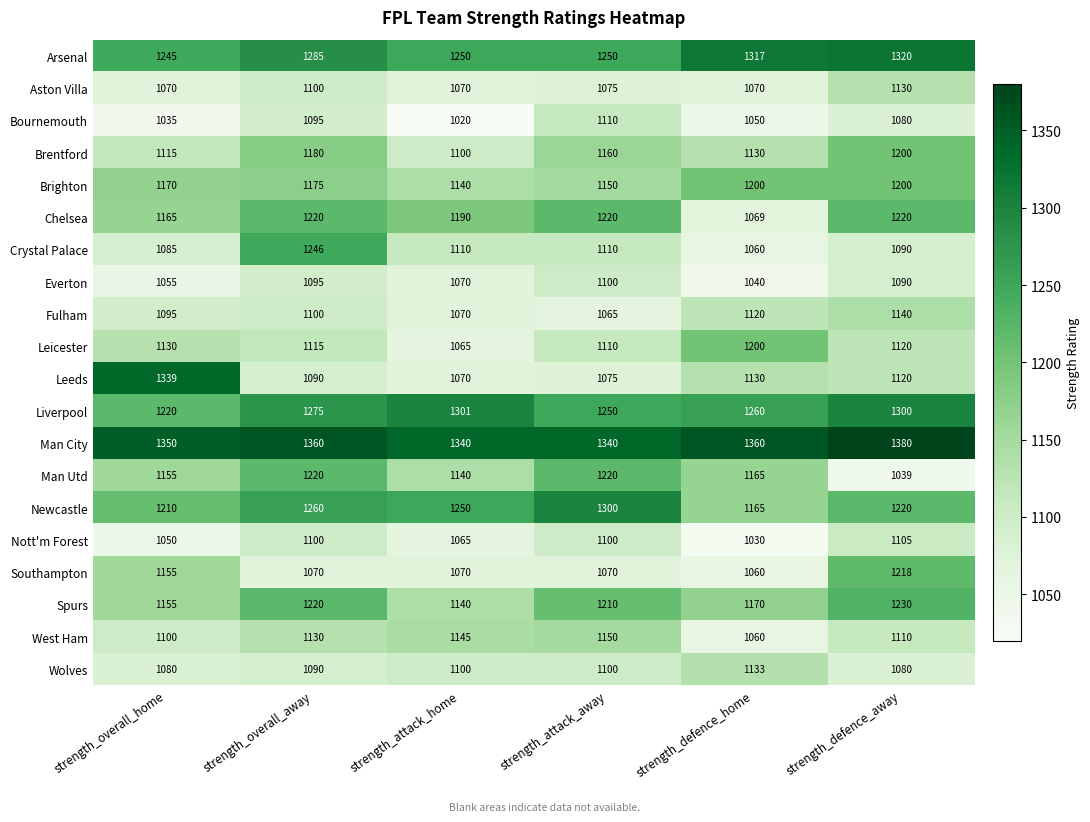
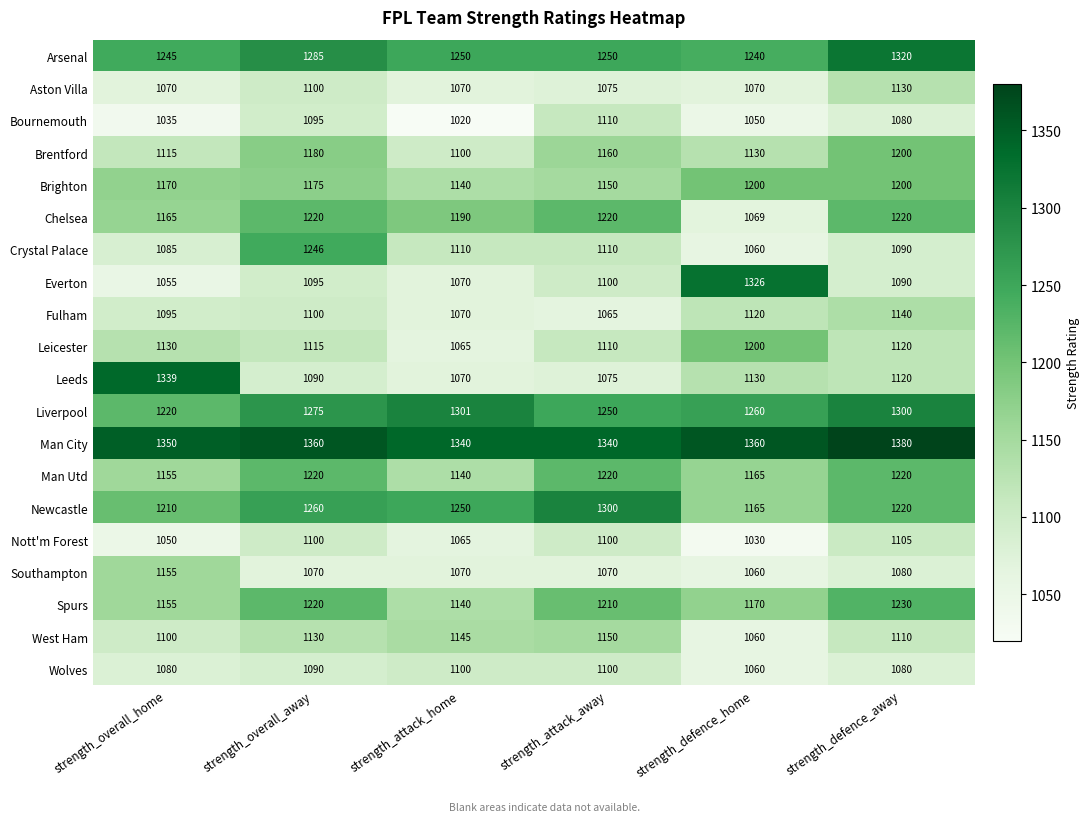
Arsenal, strength_defence_home: 1317 -> 1240
Everton, strength_defence_home: 1040 -> 1326
Man Utd, strength_defence_away: 1039 -> 1220
Southampton, strength_defence_away: 1218 -> 1080
Wolves, strength_defence_home: 1133 -> 1060
